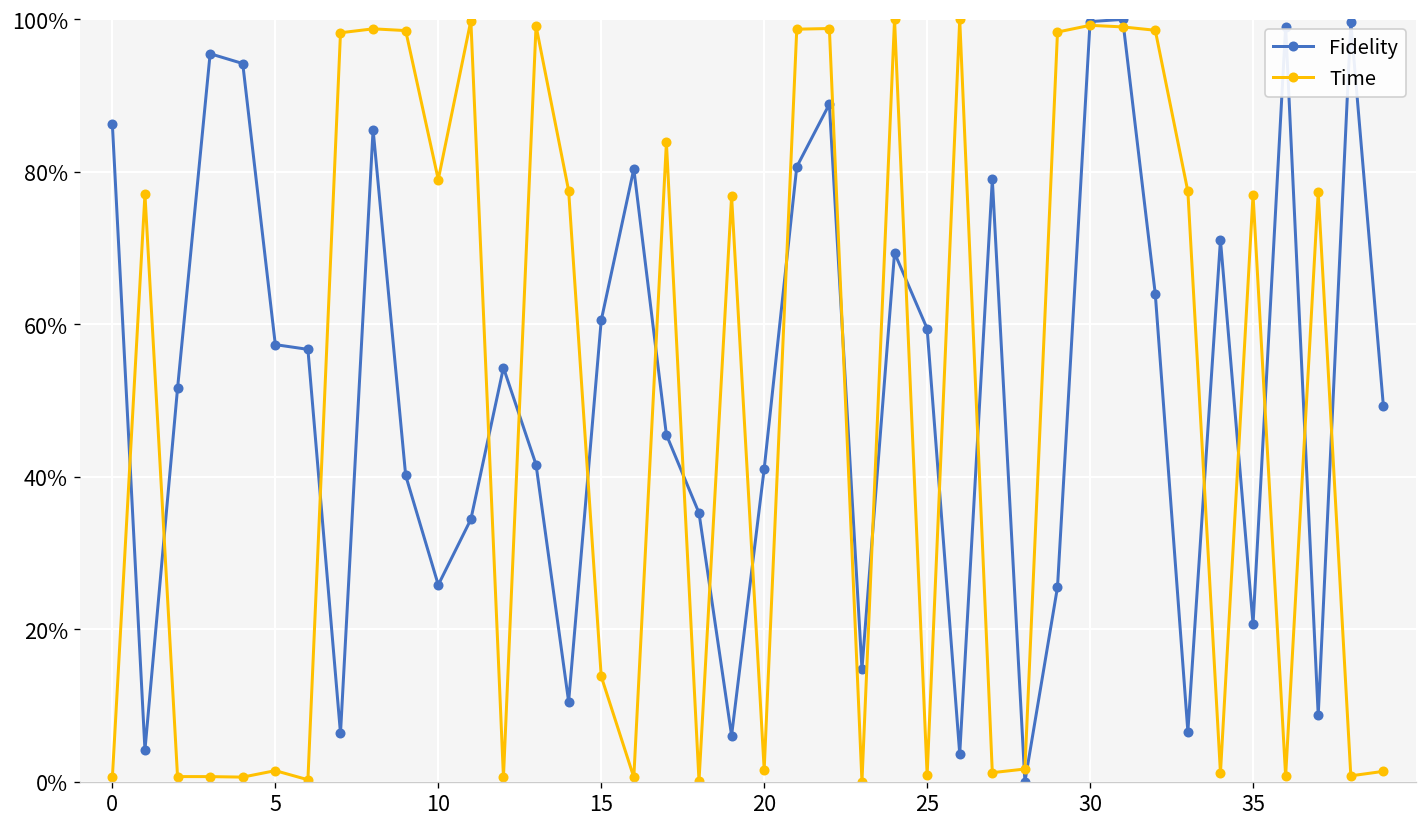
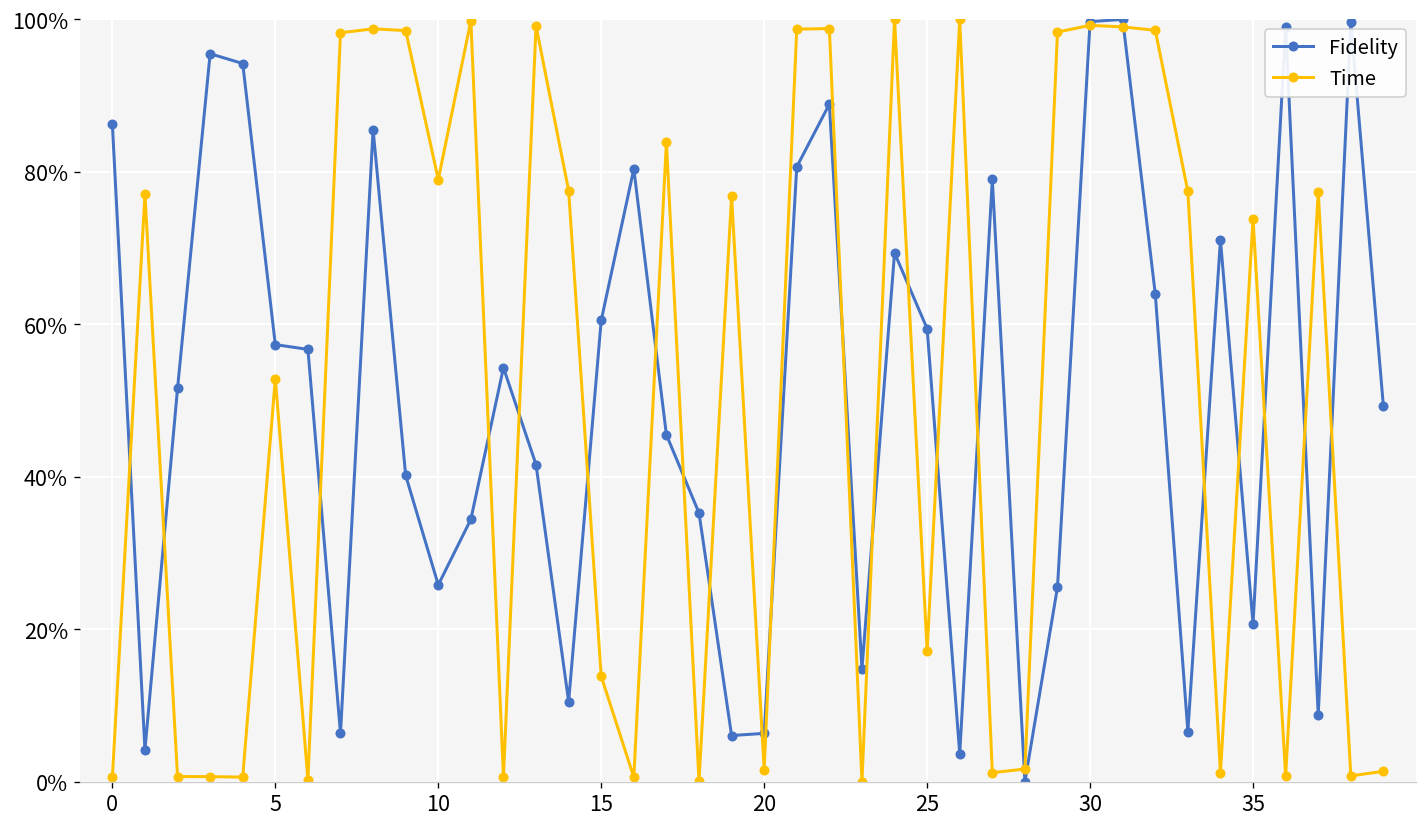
Time, 5: 1% -> 53%
Fidelity, 20: 41% -> 6%
Time, 25: 1% -> 17%
Time, 35: 77% -> 74%
